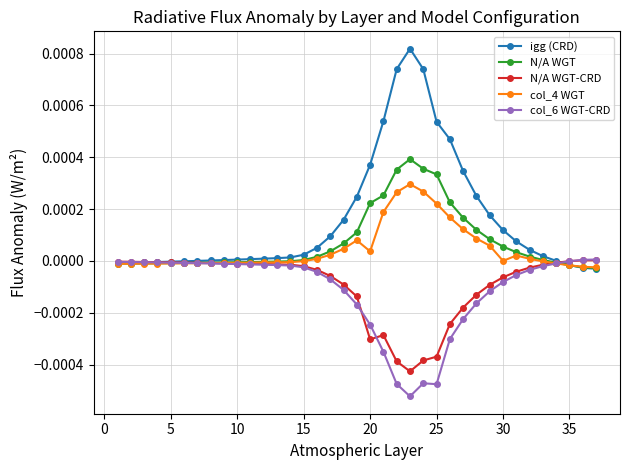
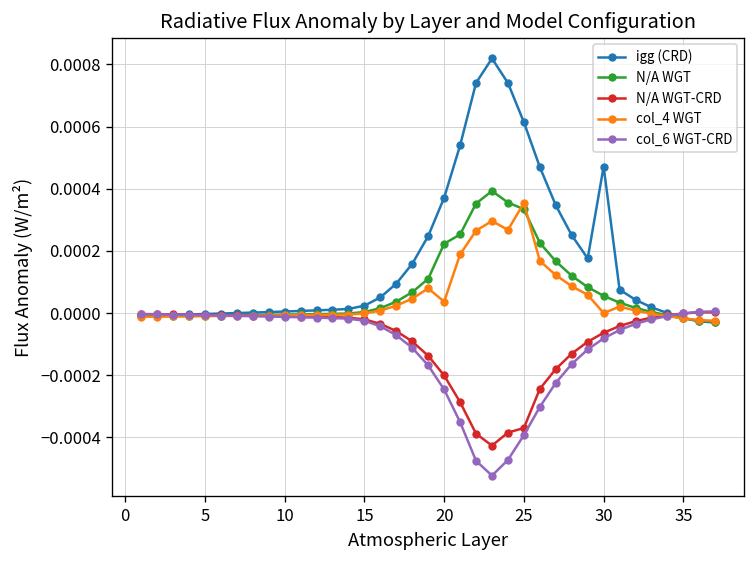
N/A WGT-CRD, 20: -0.00030 -> -0.00020
igg (CRD), 25: 0.00054 -> 0.00061
col_4 WGT, 25: 0.00022 -> 0.00035
col_6 WGT-CRD, 25: -0.00048 -> -0.00039
igg (CRD), 30: 0.00012 -> 0.00047
